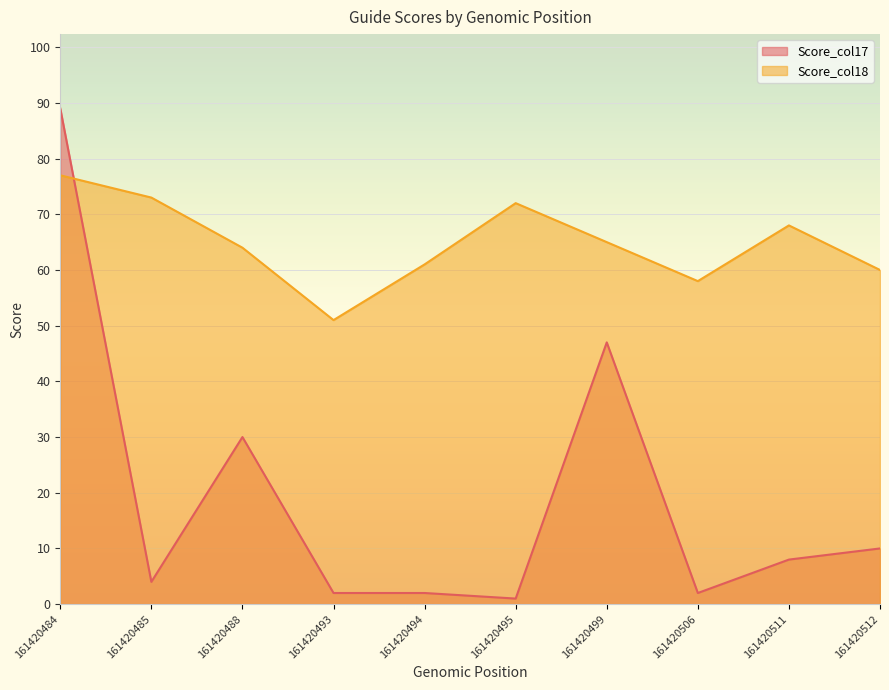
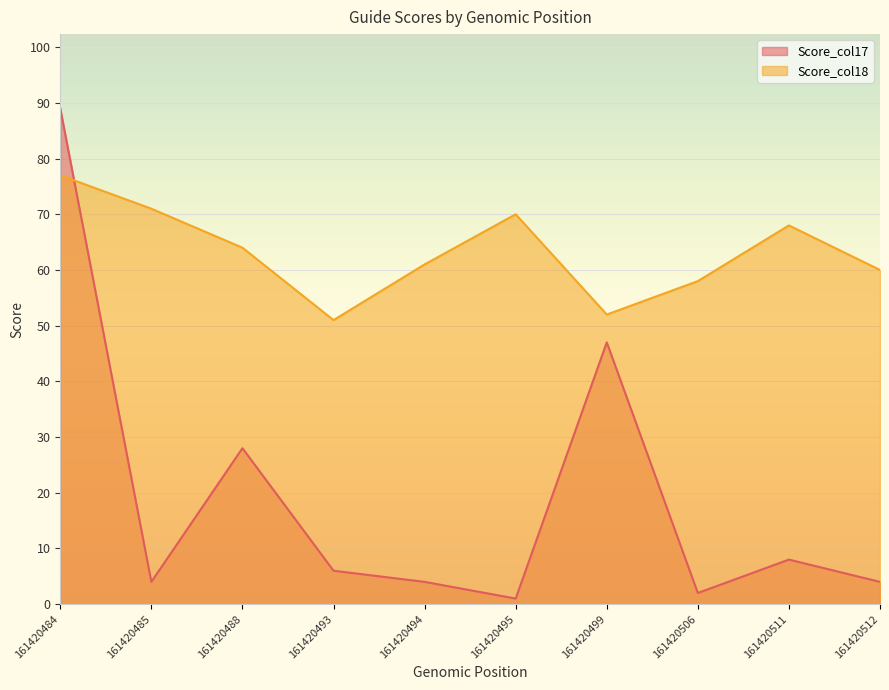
Score_col18, 161420485: 73 -> 71
Score_col17, 161420488: 30 -> 28
Score_col17, 161420493: 2 -> 6
Score_col17, 161420494: 2 -> 4
Score_col18, 161420495: 72 -> 70
Score_col18, 161420499: 65 -> 52
Score_col17, 161420512: 10 -> 4
